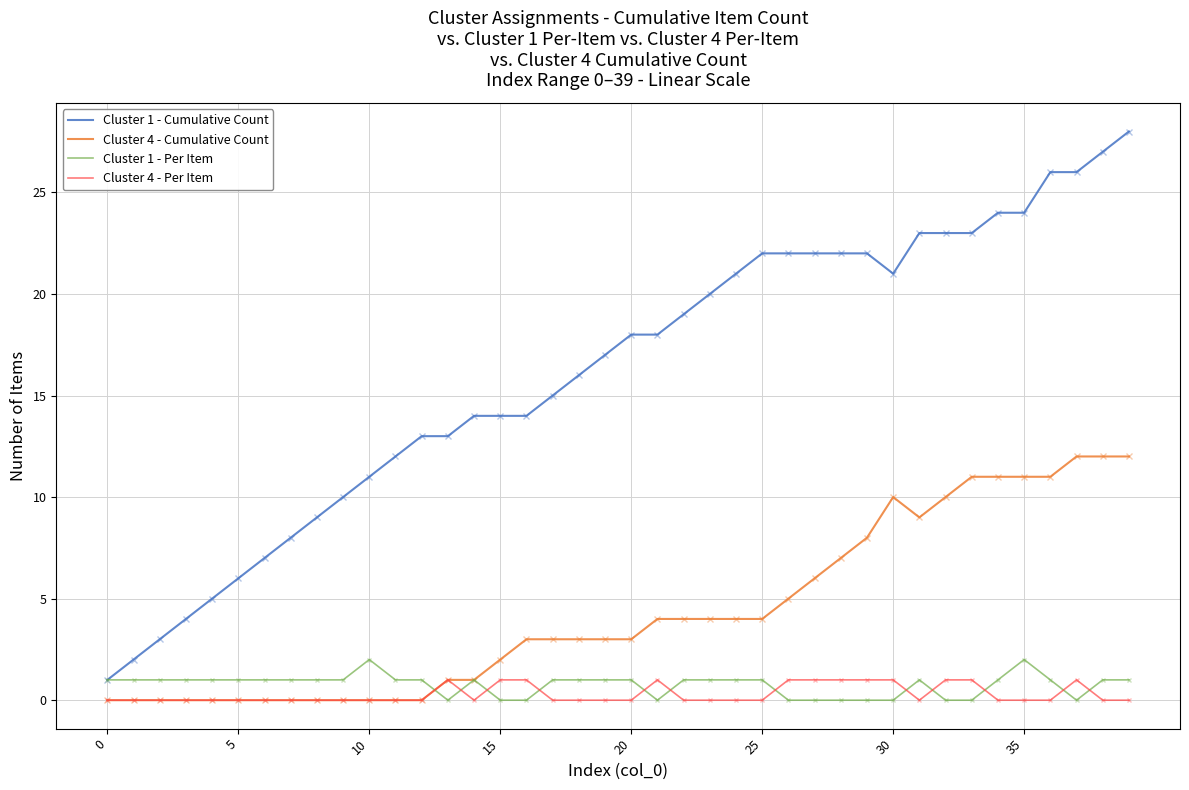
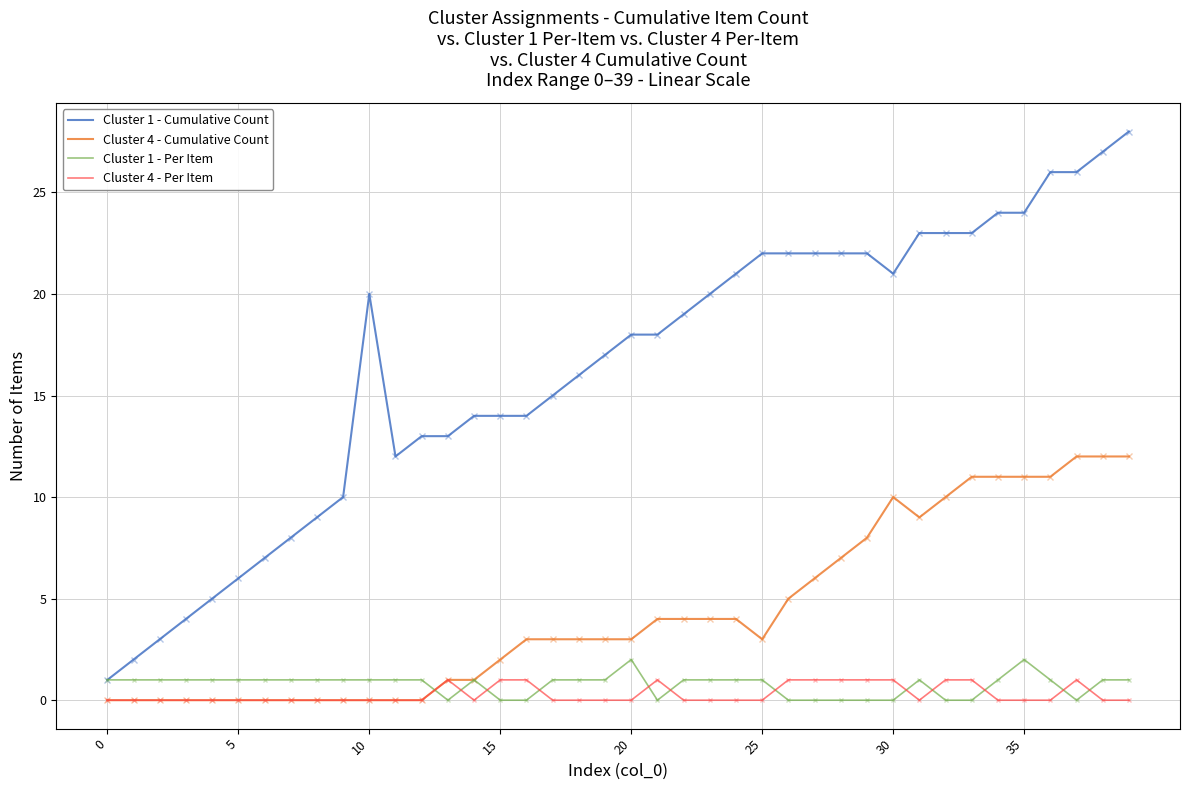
Cluster 1 - Cumulative Count, 10: 11 -> 20
Cluster 1 - Per Item, 10: 2 -> 1
Cluster 1 - Per Item, 20: 1 -> 2
Cluster 4 - Cumulative Count, 25: 4 -> 3
